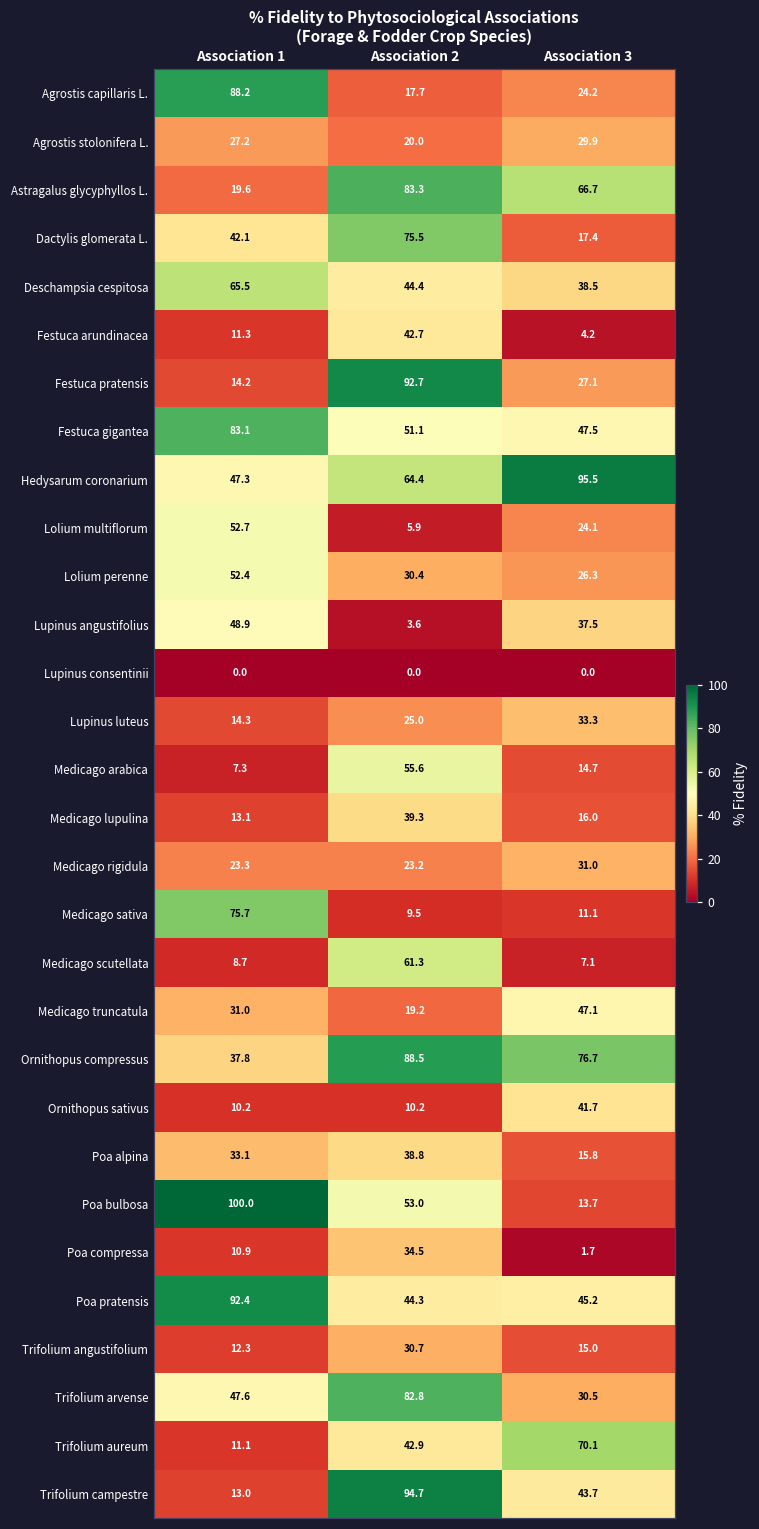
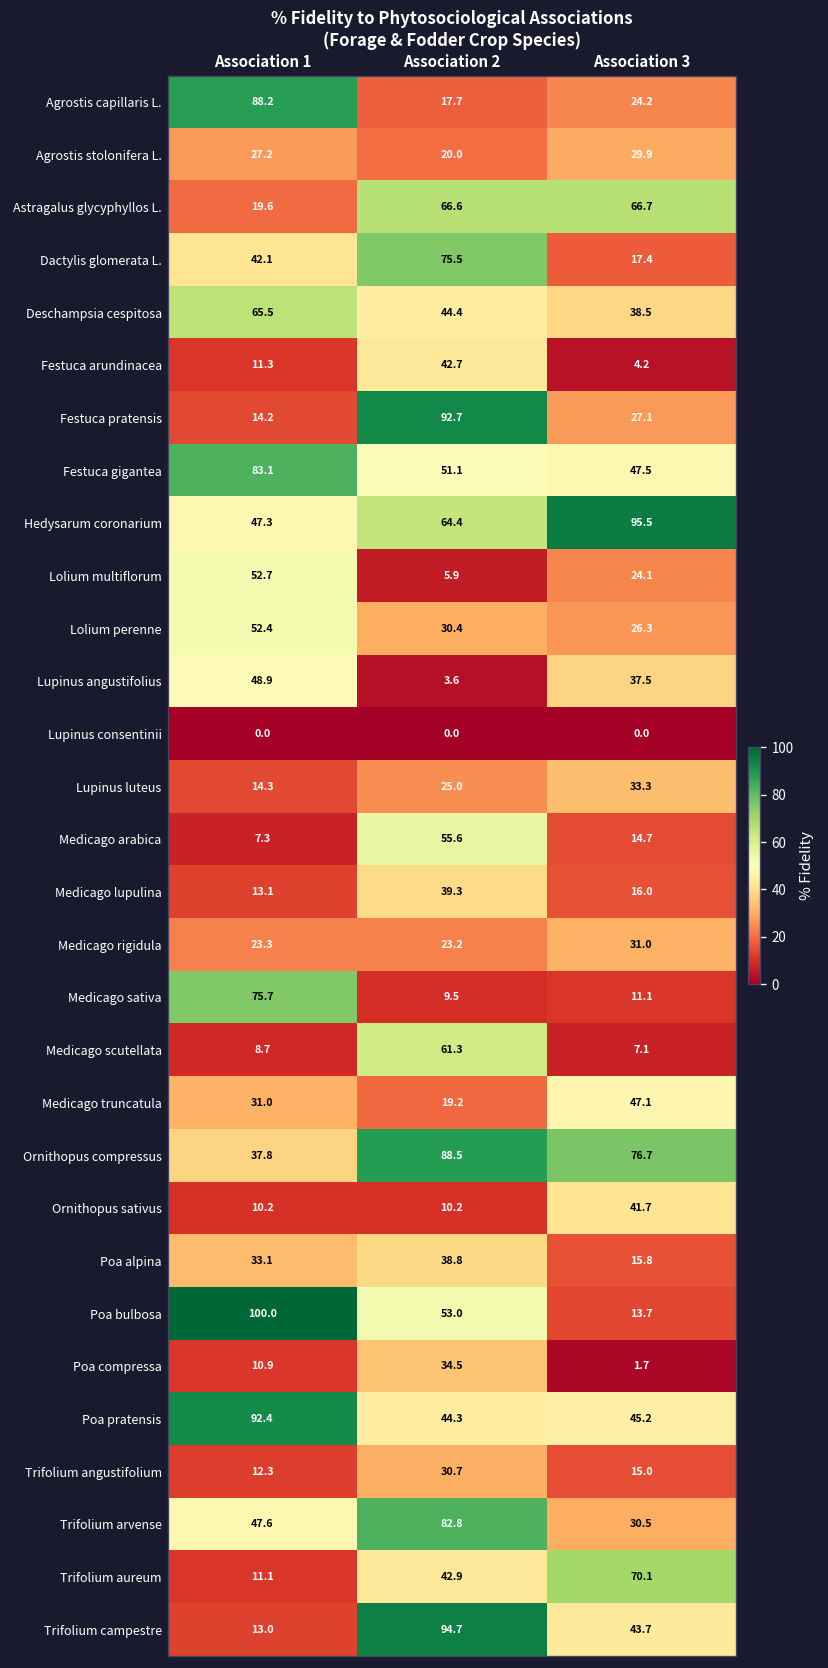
Astragalus glycyphyllos L., Association 2: 83.3 -> 66.6
